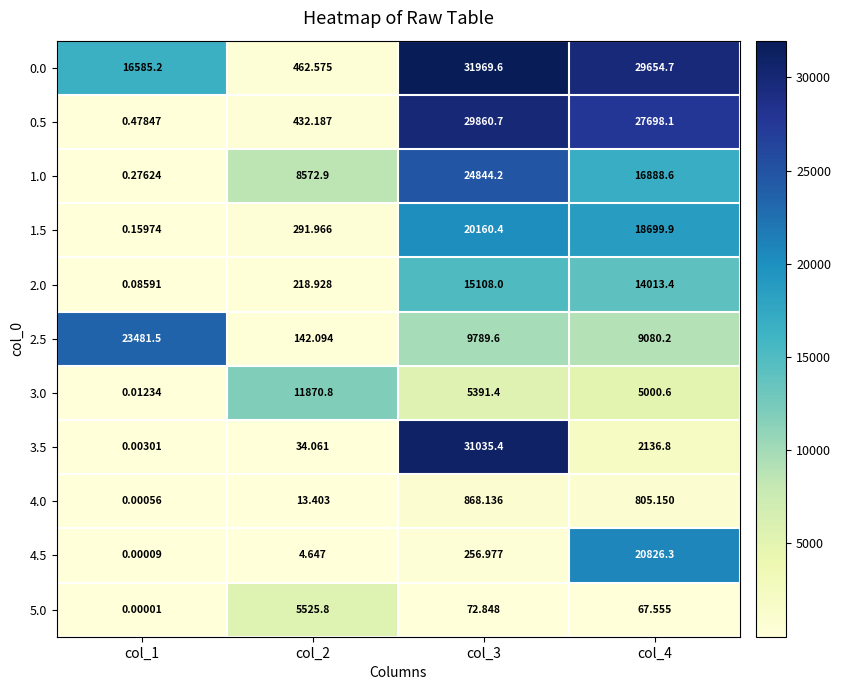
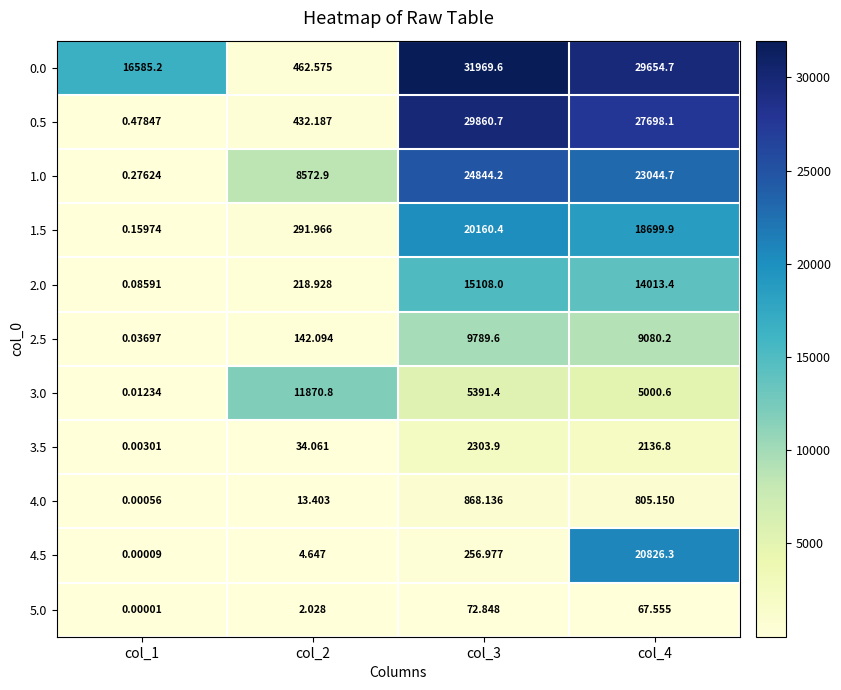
1.0, col_4: 16888.6 -> 23044.7
2.5, col_1: 23481.5 -> 0.03697
3.5, col_3: 31035.4 -> 2303.9
5.0, col_2: 5525.8 -> 2.028
